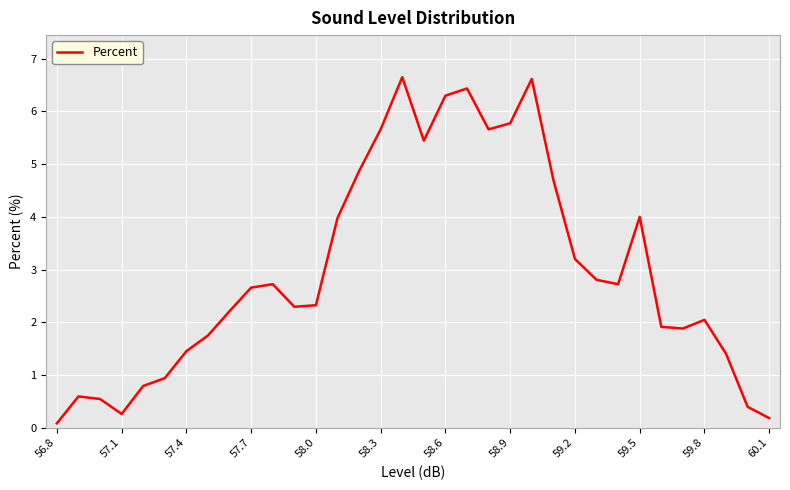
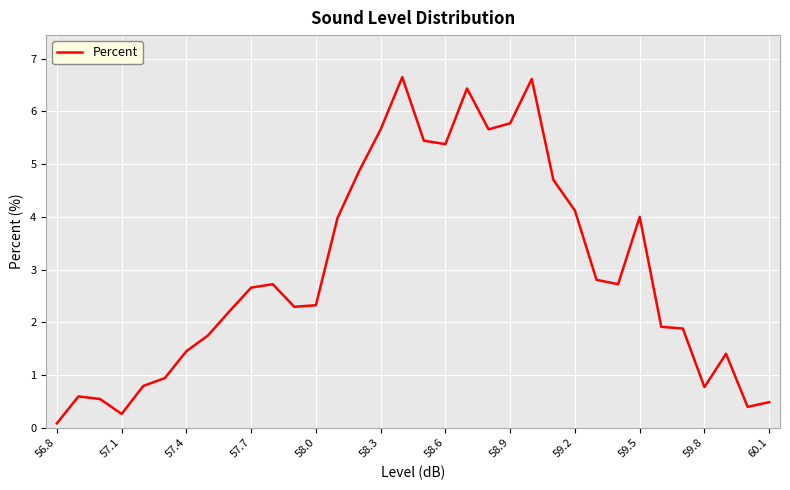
58.6: 6.3 -> 5.4
59.2: 3.2 -> 4.1
59.8: 2.0 -> 0.8
60.1: 0.2 -> 0.5
